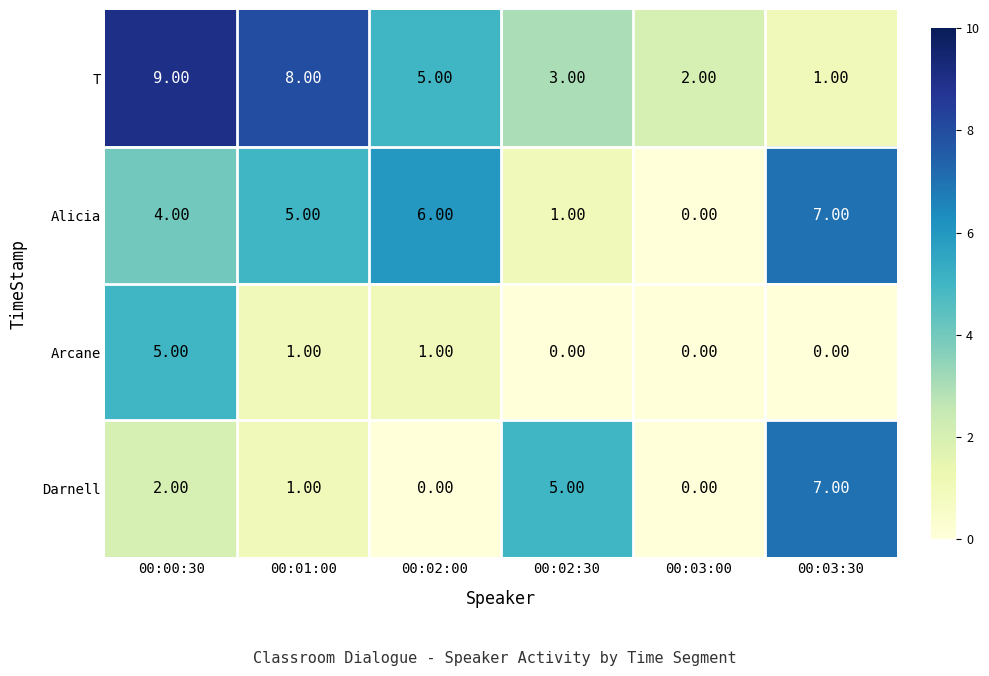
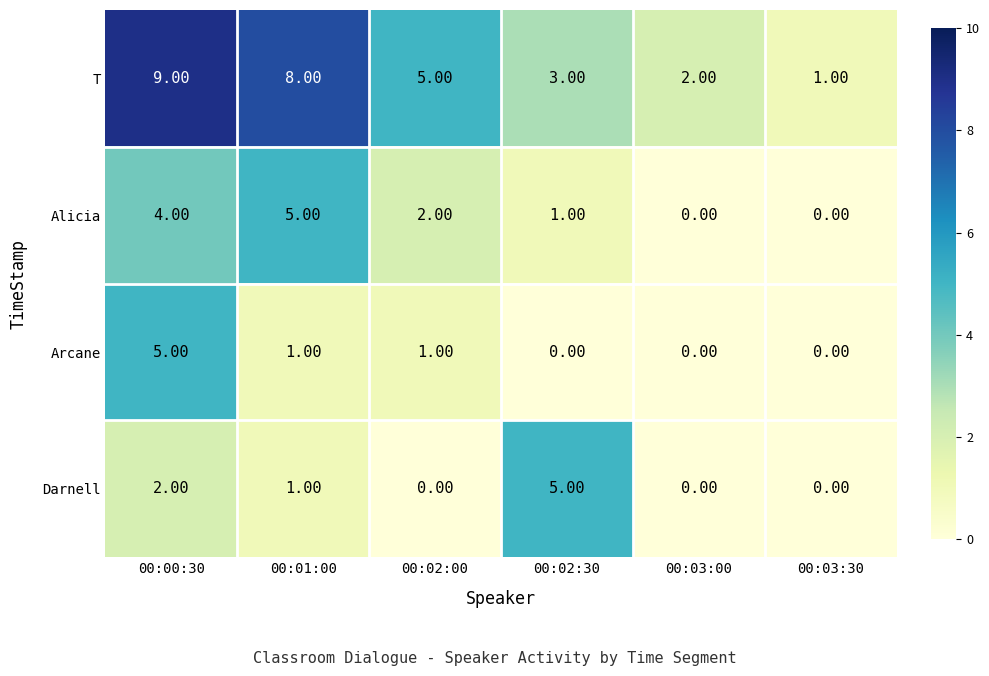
Alicia, 00:02:00: 6.00 -> 2.00
Alicia, 00:03:30: 7.00 -> 0.00
Darnell, 00:03:30: 7.00 -> 0.00
